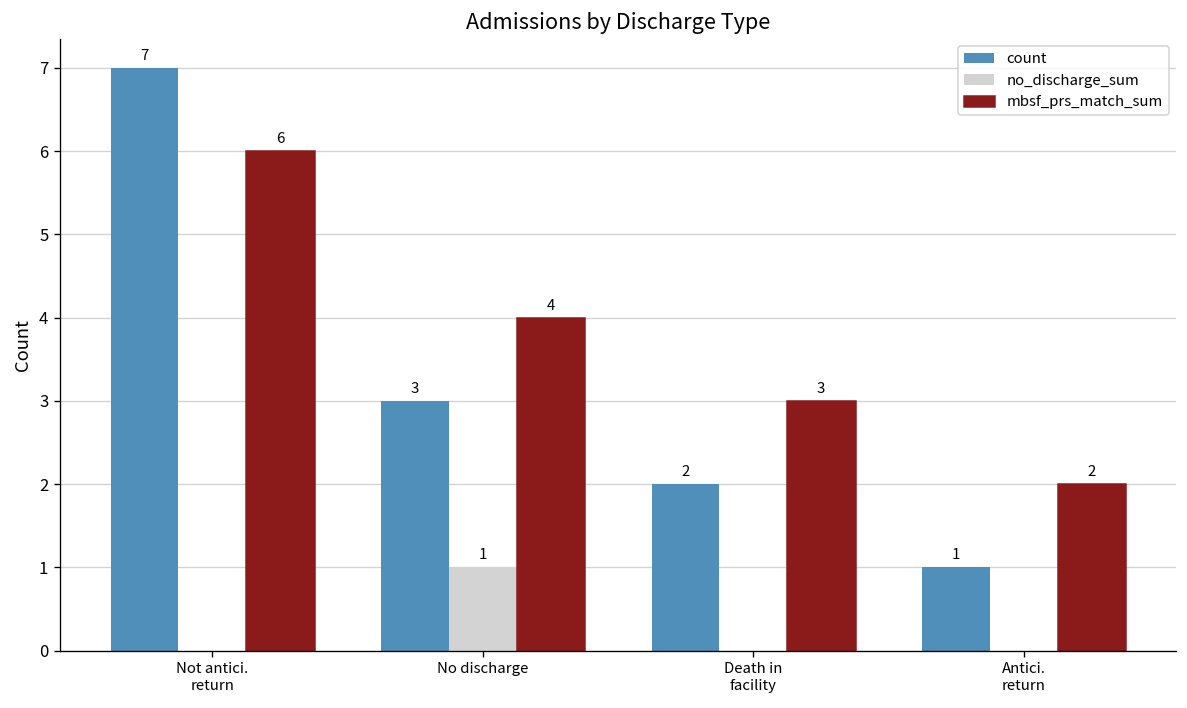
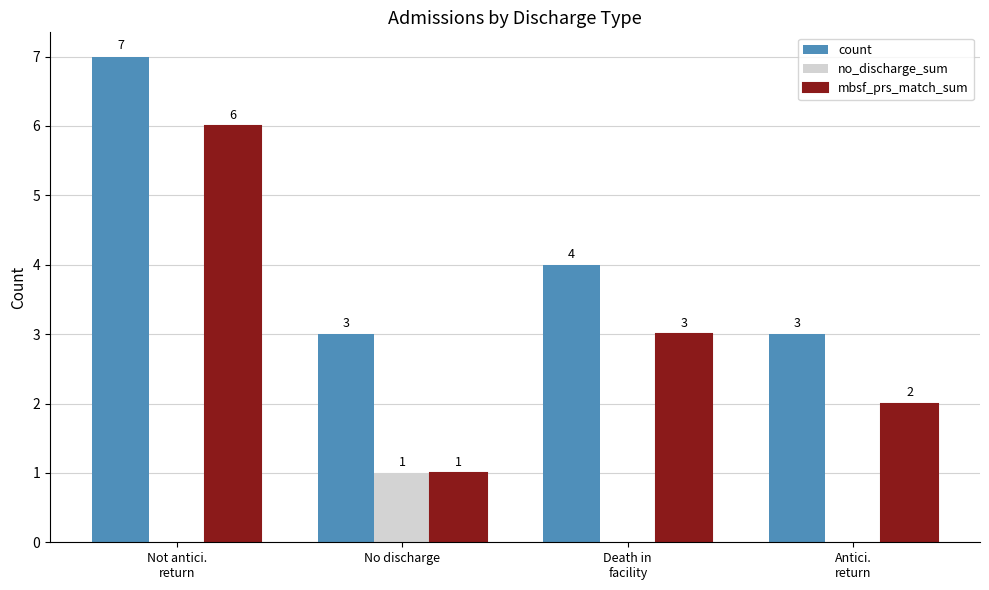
mbsf_prs_match_sum, No discharge: 4 -> 1
count, Death in facility: 2 -> 4
count, Antici. return: 1 -> 3
